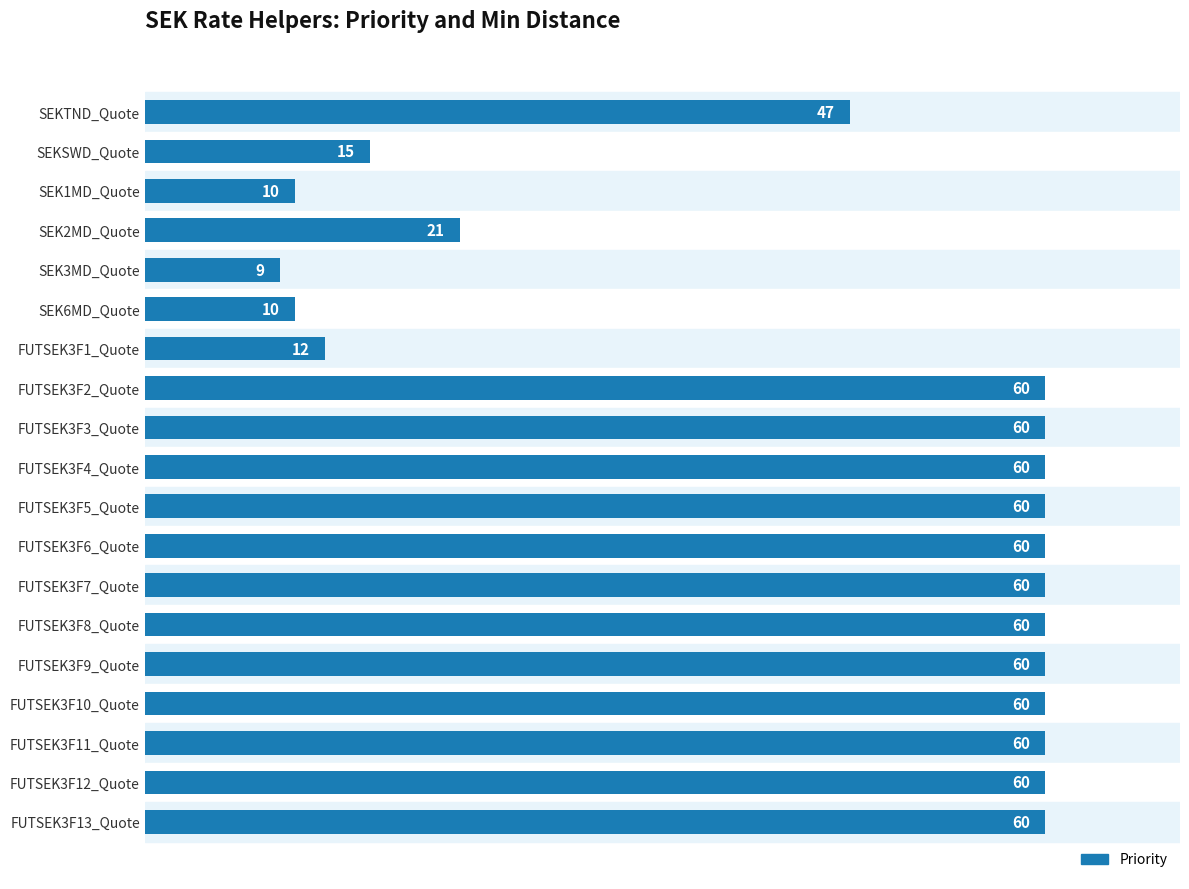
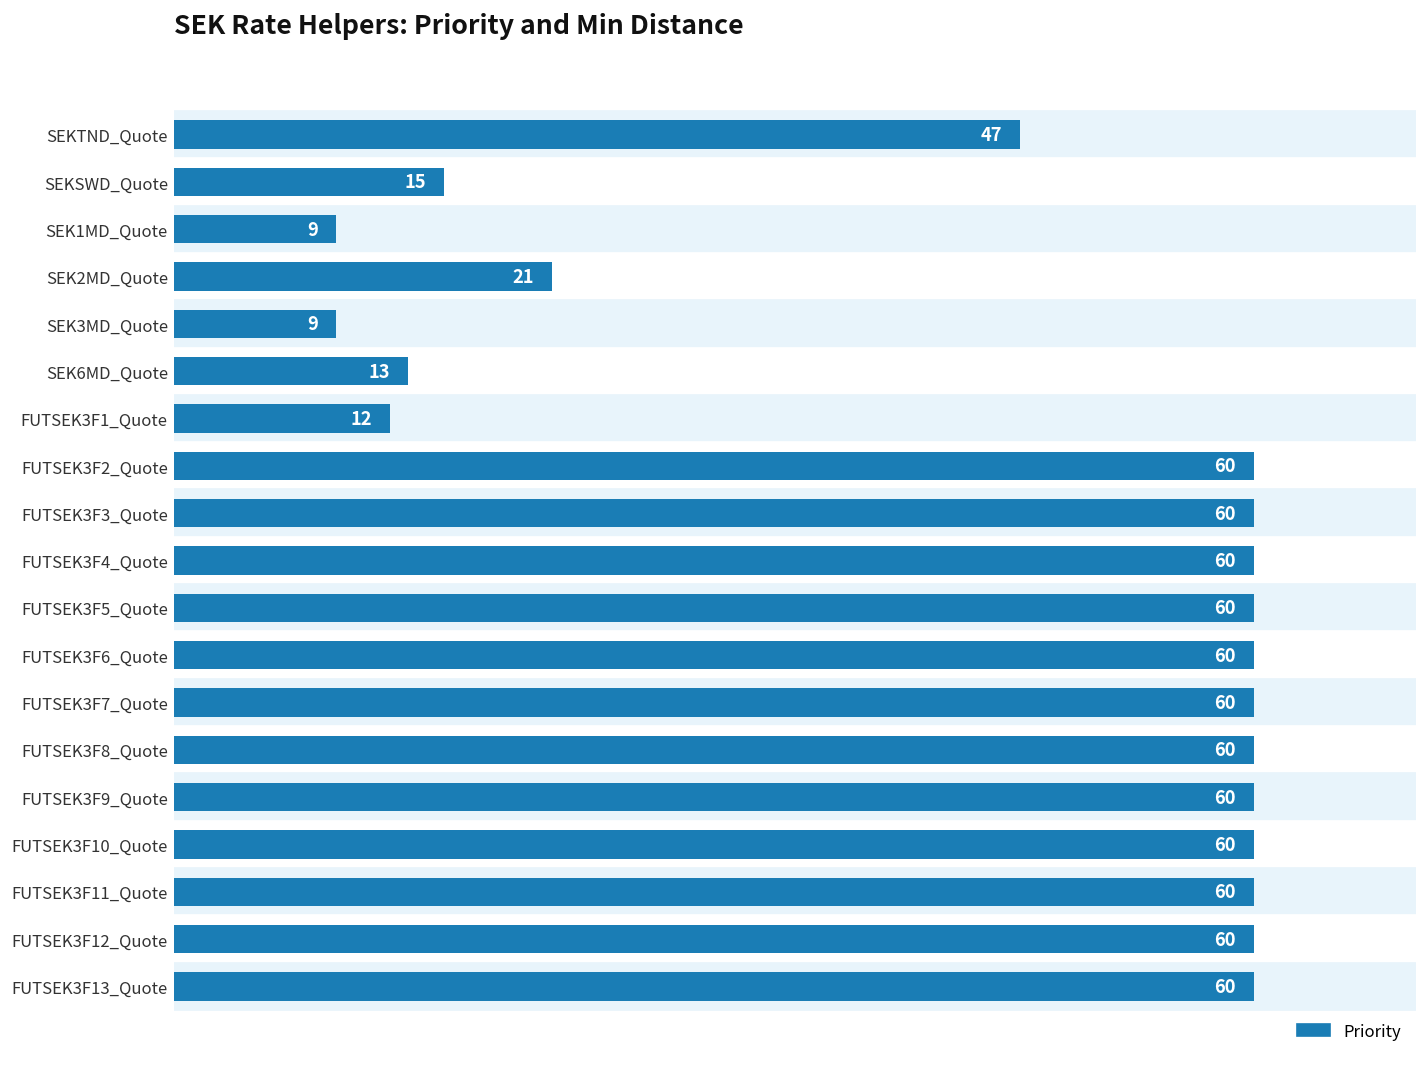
SEK1MD_Quote: 10 -> 9
SEK6MD_Quote: 10 -> 13
